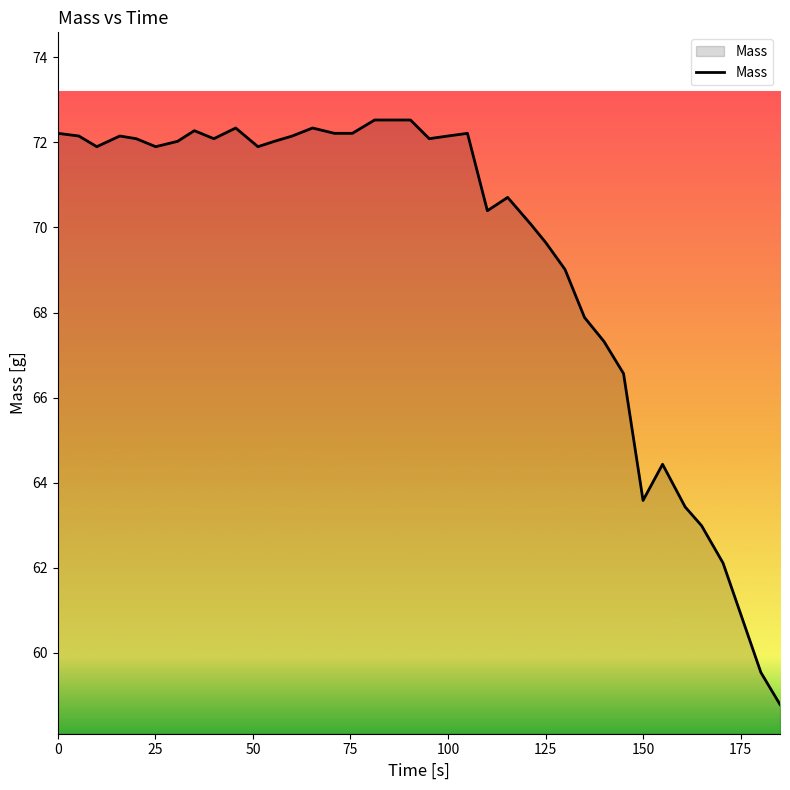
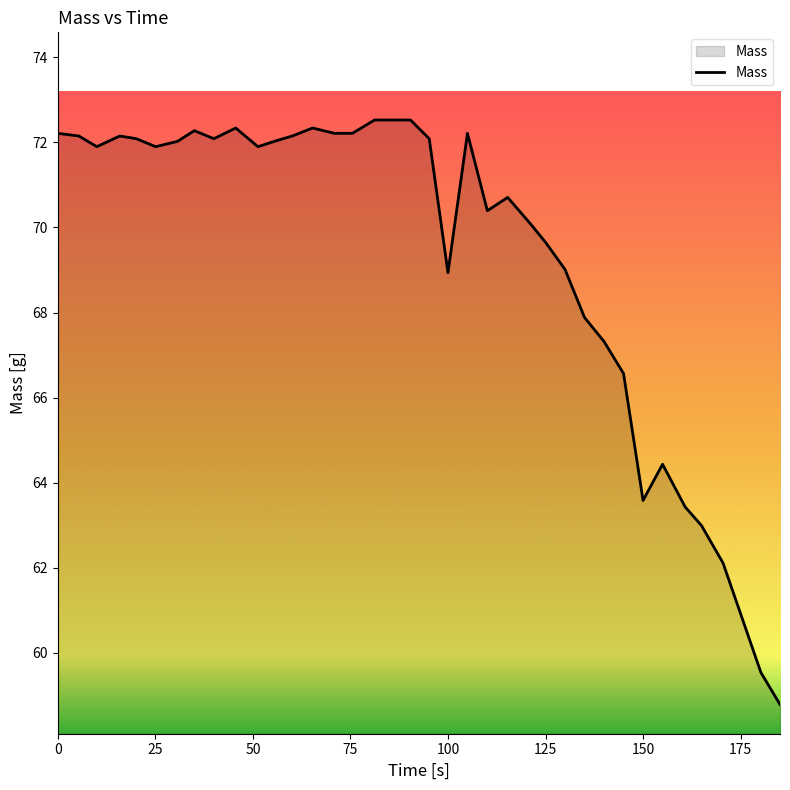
100: 72.1 -> 68.9
